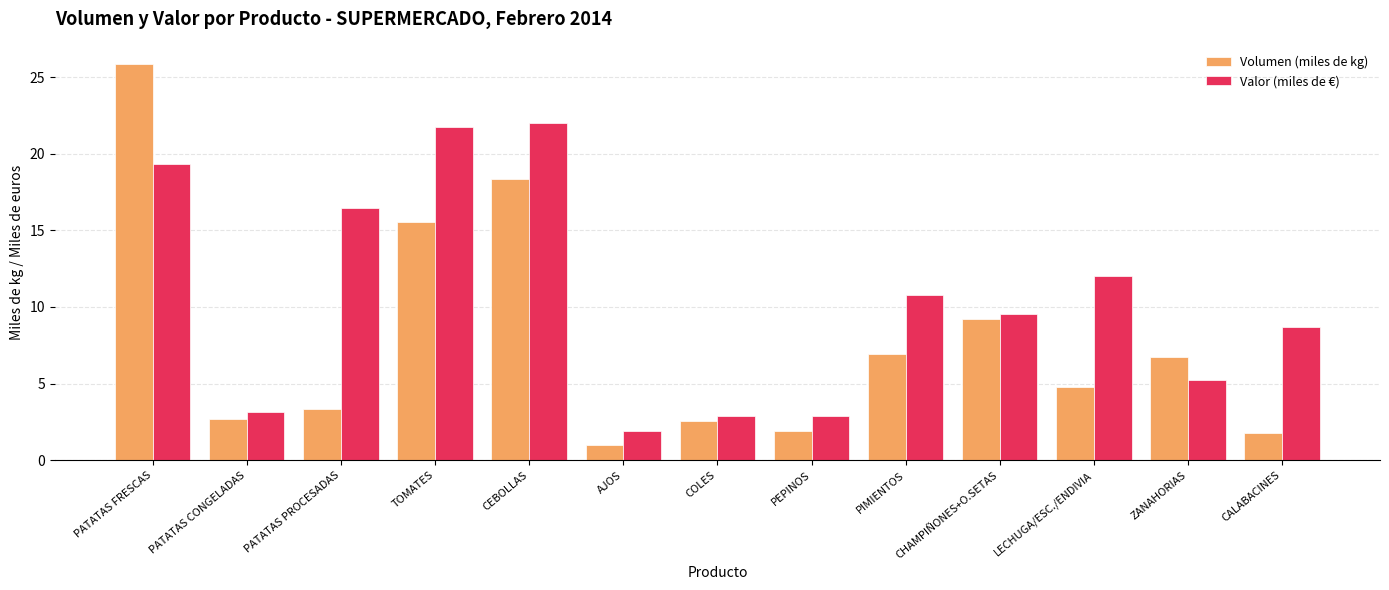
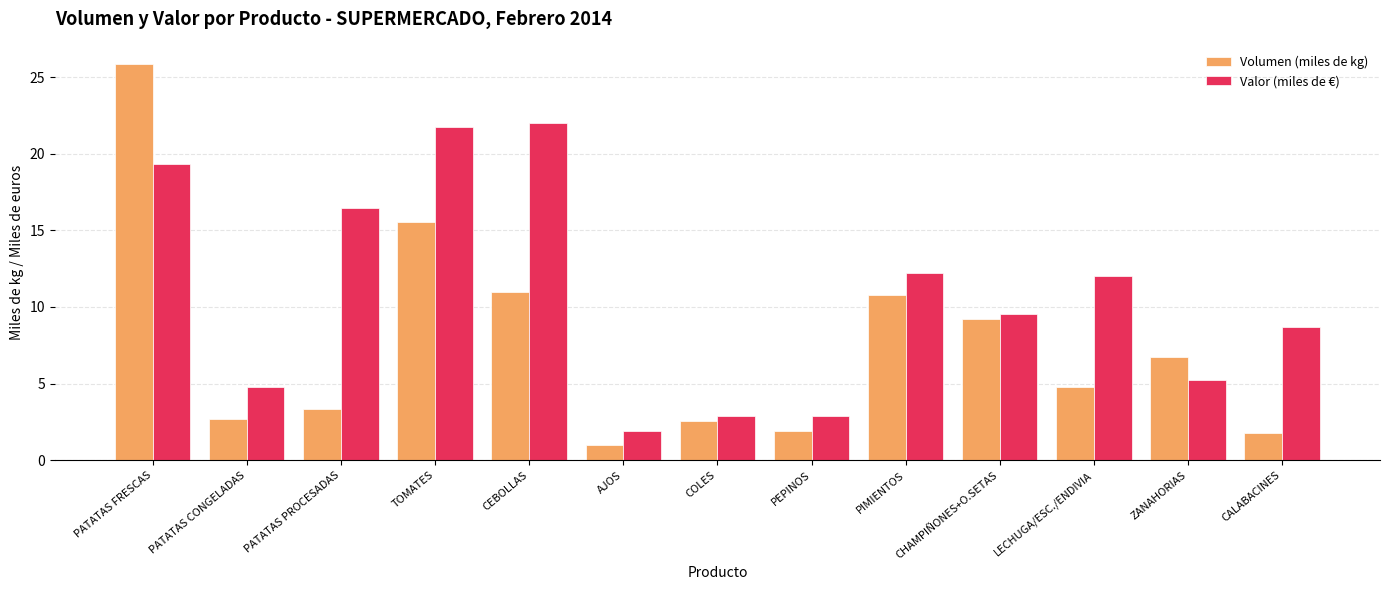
Valor (miles de €), PATATAS CONGELADAS: 3.1 -> 4.8
Volumen (miles de kg), CEBOLLAS: 18.3 -> 11.0
Volumen (miles de kg), PIMIENTOS: 6.9 -> 10.8
Valor (miles de €), PIMIENTOS: 10.8 -> 12.2
